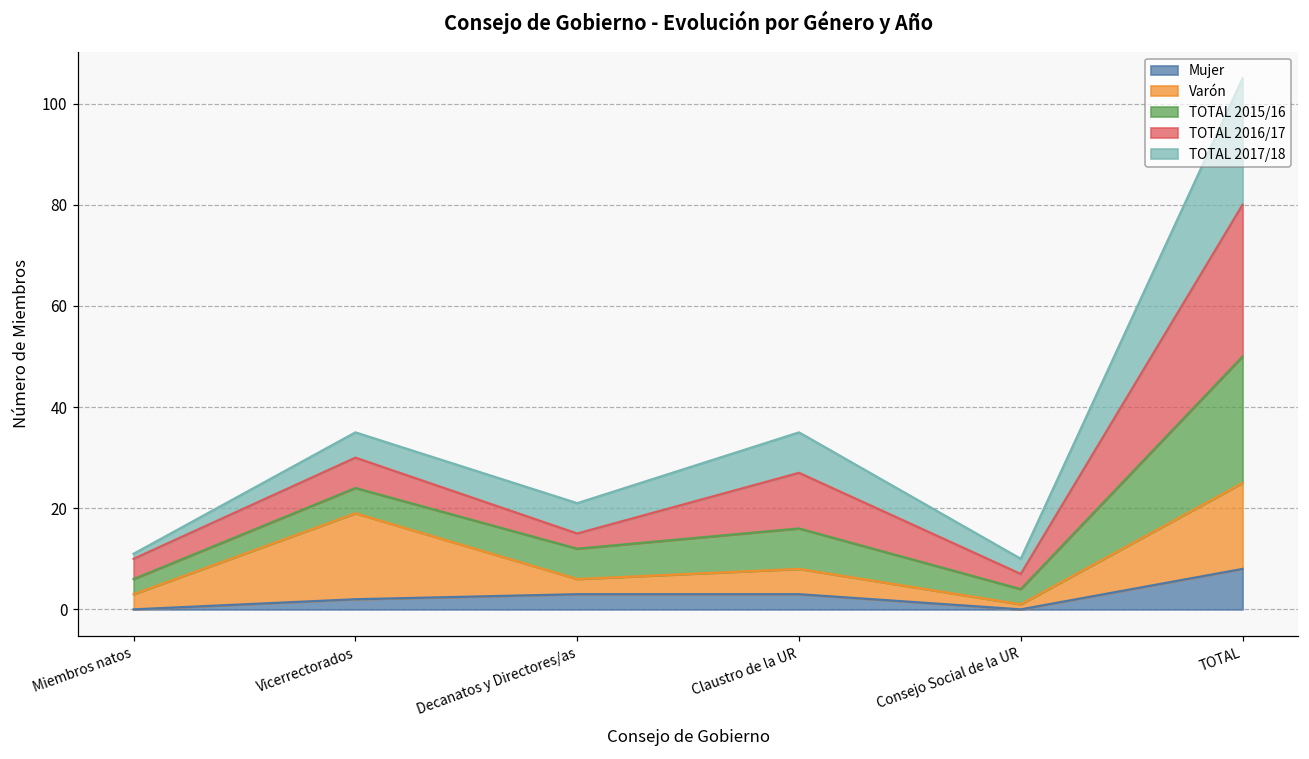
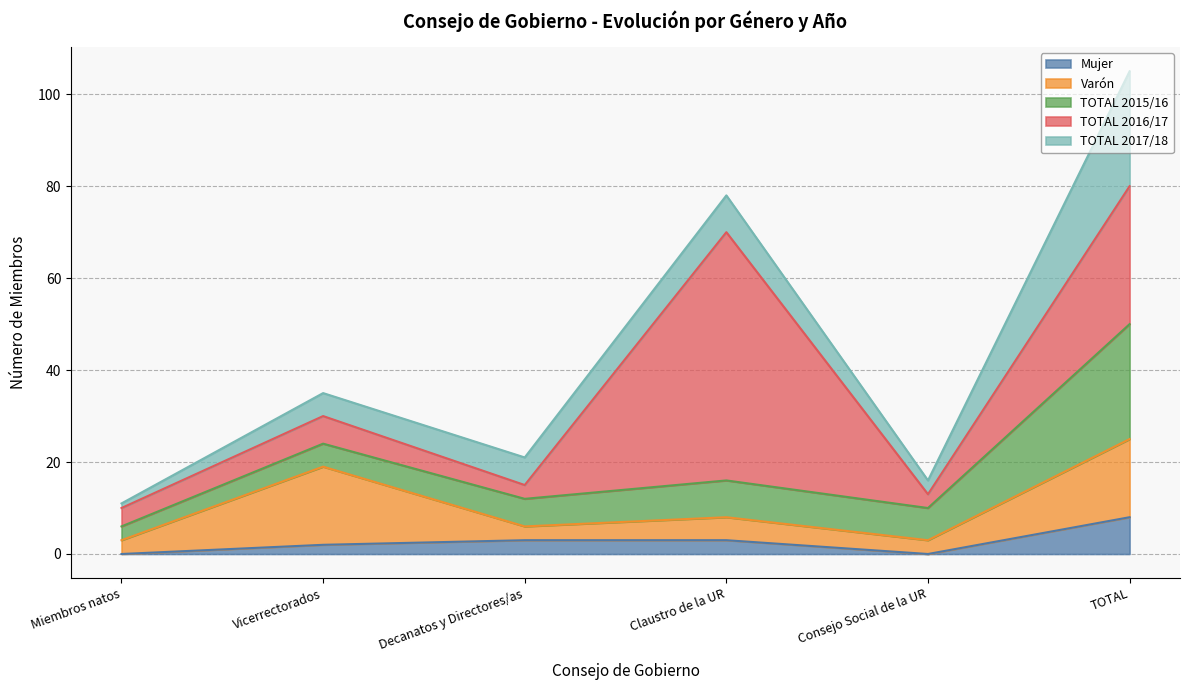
TOTAL 2016/17, Claustro de la UR: 11 -> 54
Varón, Consejo Social de la UR: 1 -> 3
TOTAL 2015/16, Consejo Social de la UR: 3 -> 7
